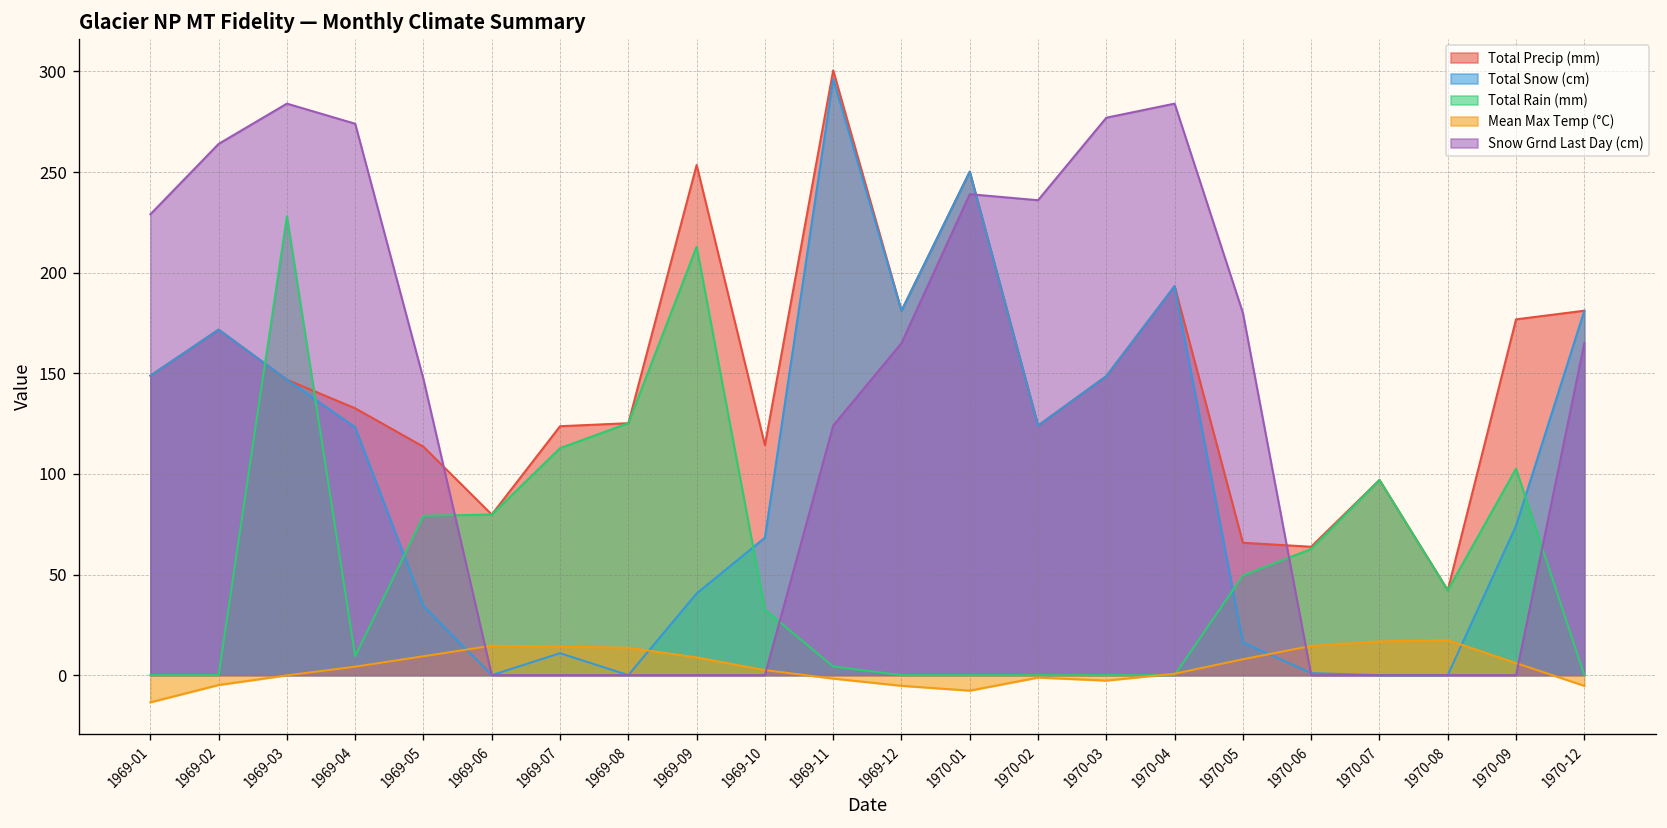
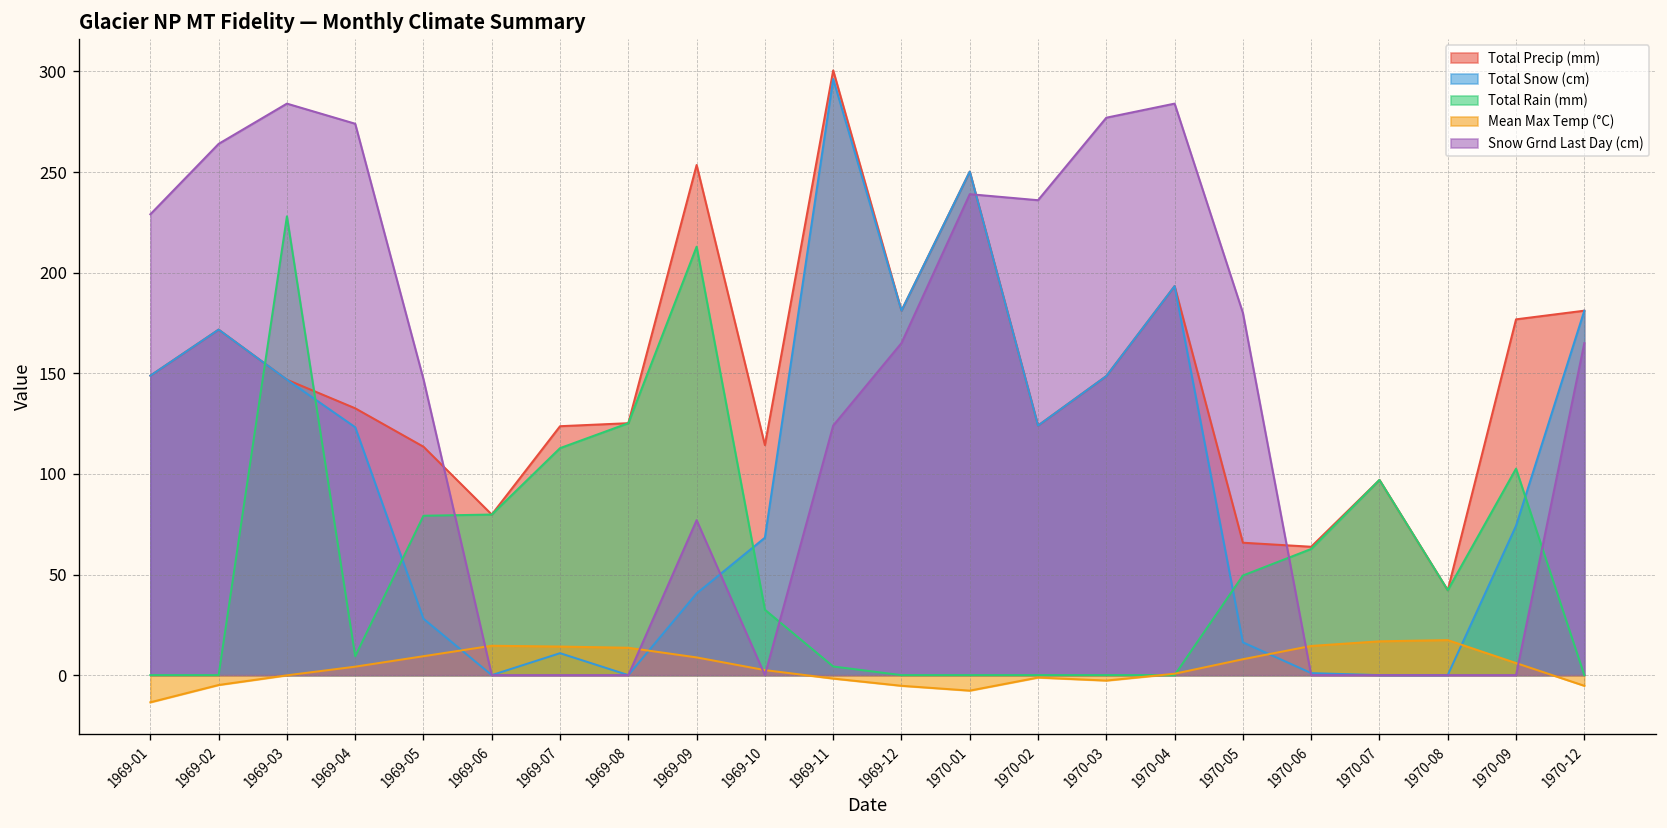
Total Snow (cm), 1969-05: 34 -> 28
Snow Grnd Last Day (cm), 1969-09: 0 -> 77
